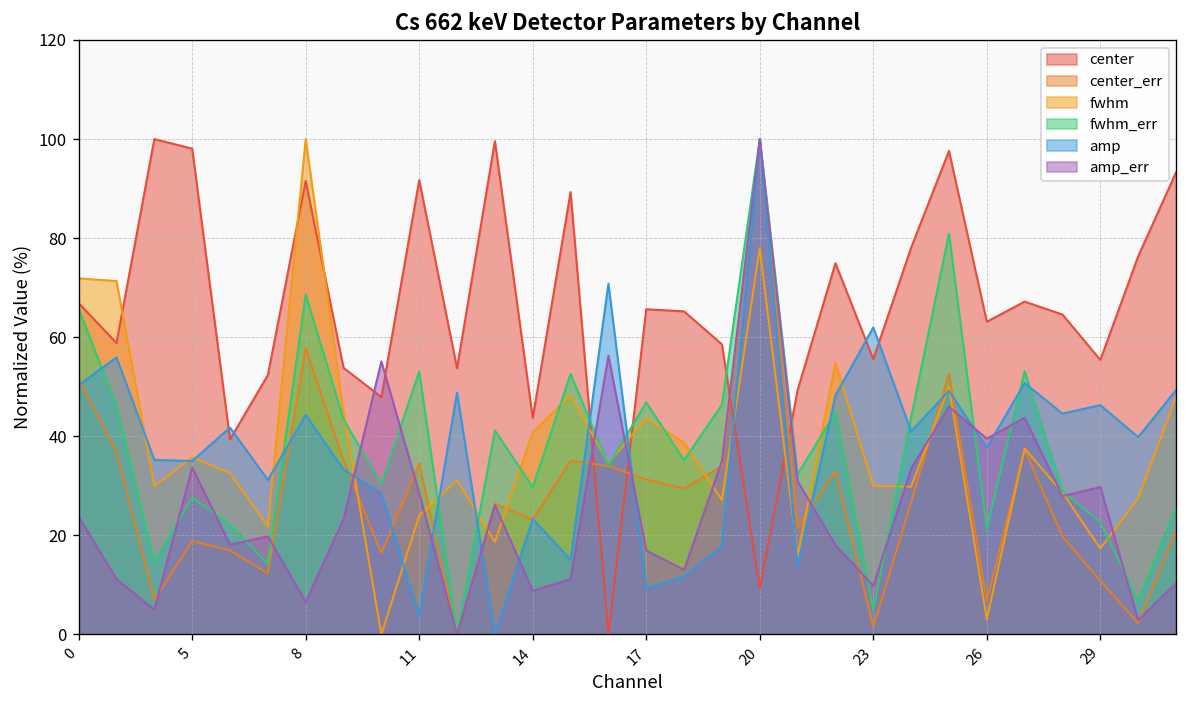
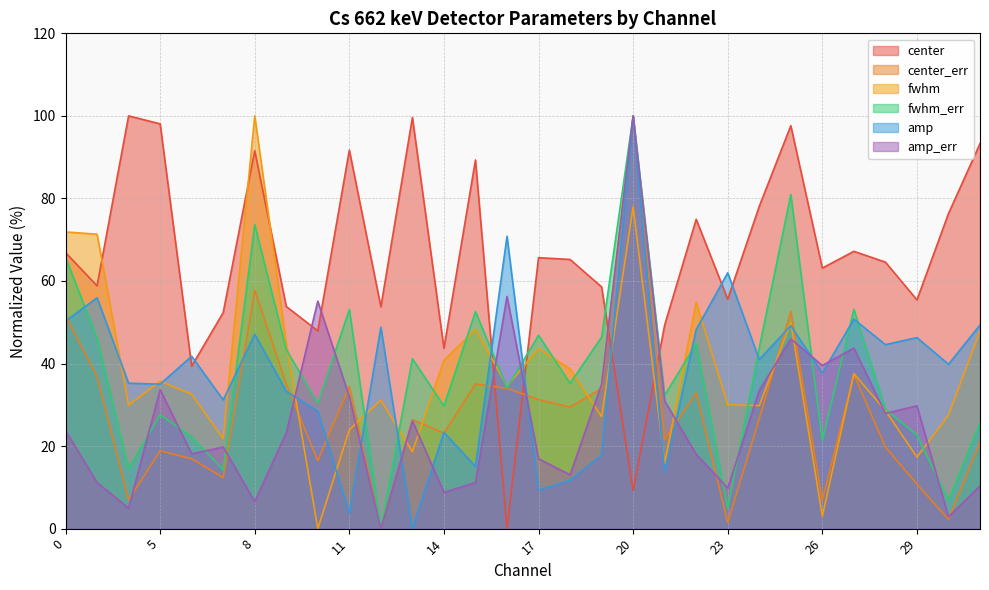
fwhm_err, 8: 69 -> 74
amp, 8: 44 -> 47
amp_err, 11: 29 -> 32
